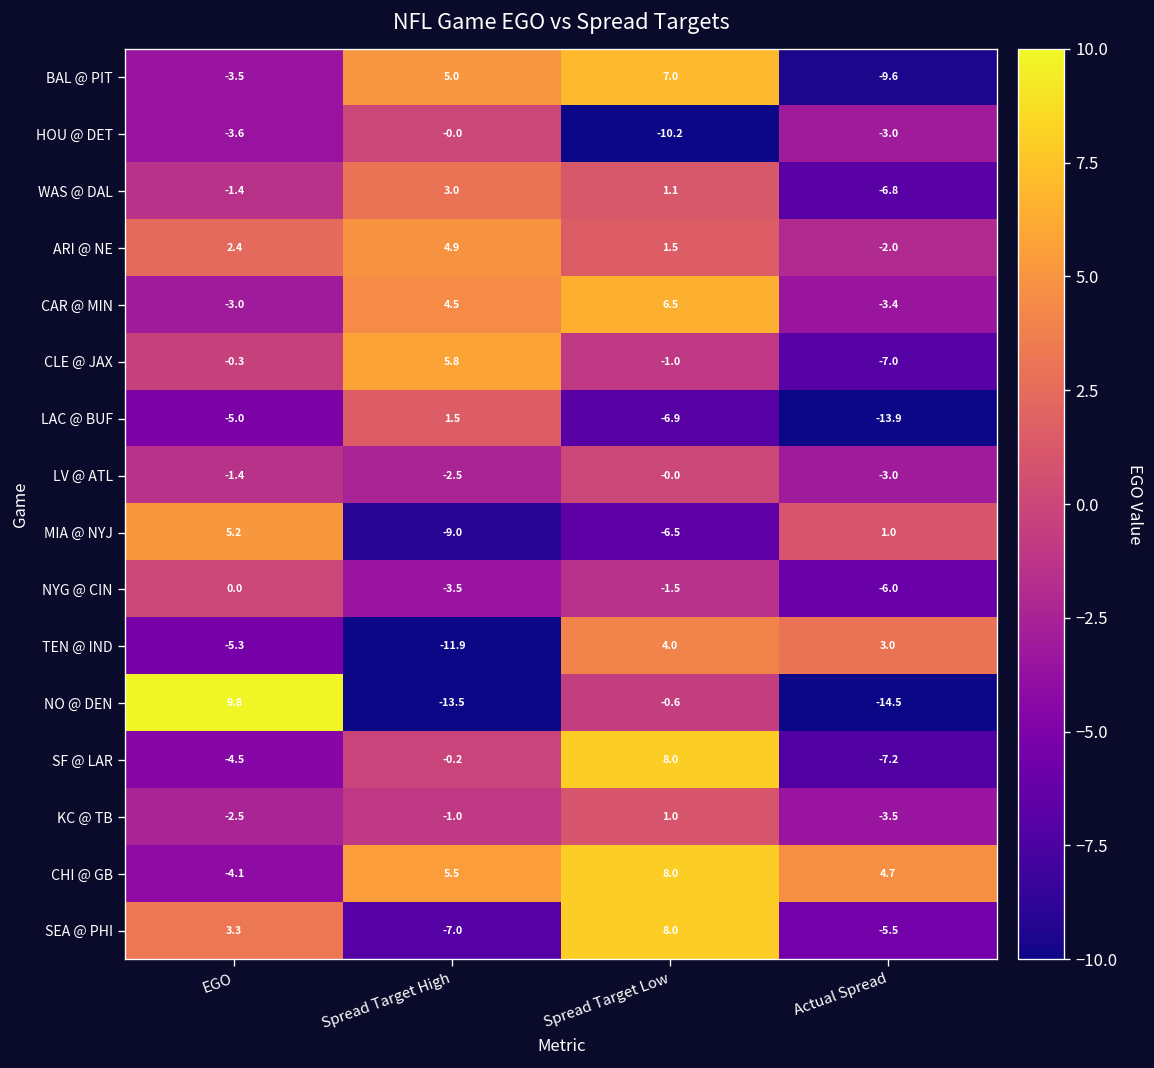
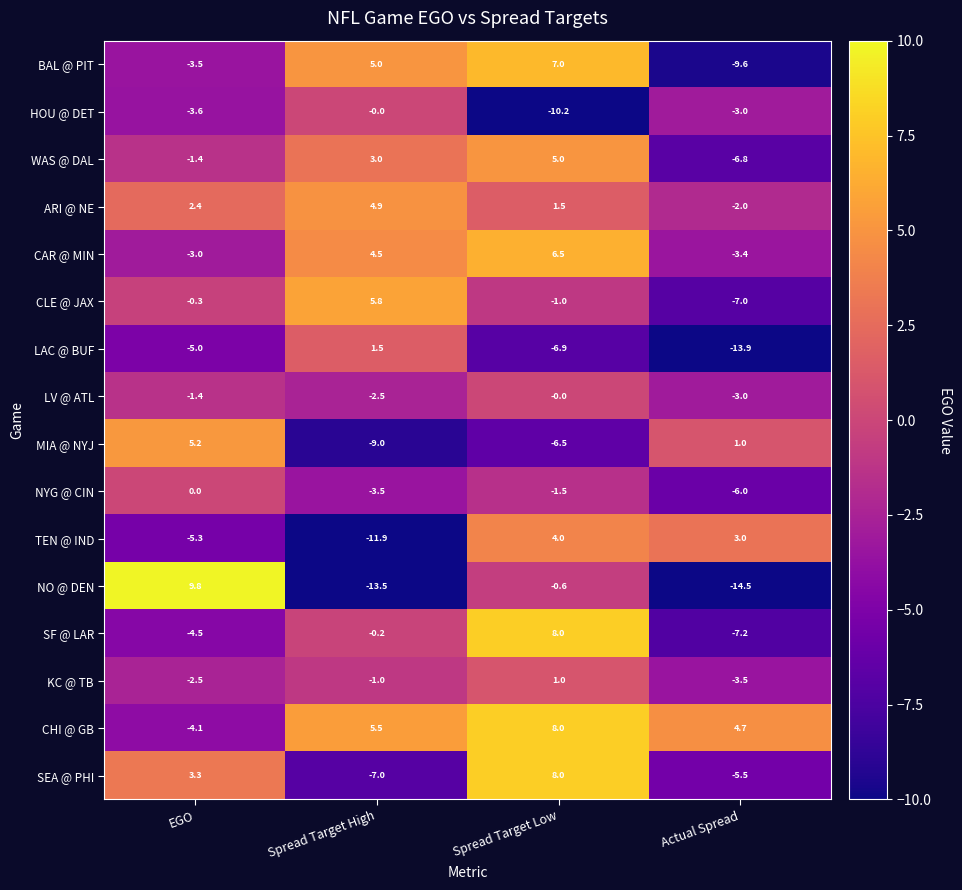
WAS @ DAL, Spread Target Low: 1.1 -> 5.0
